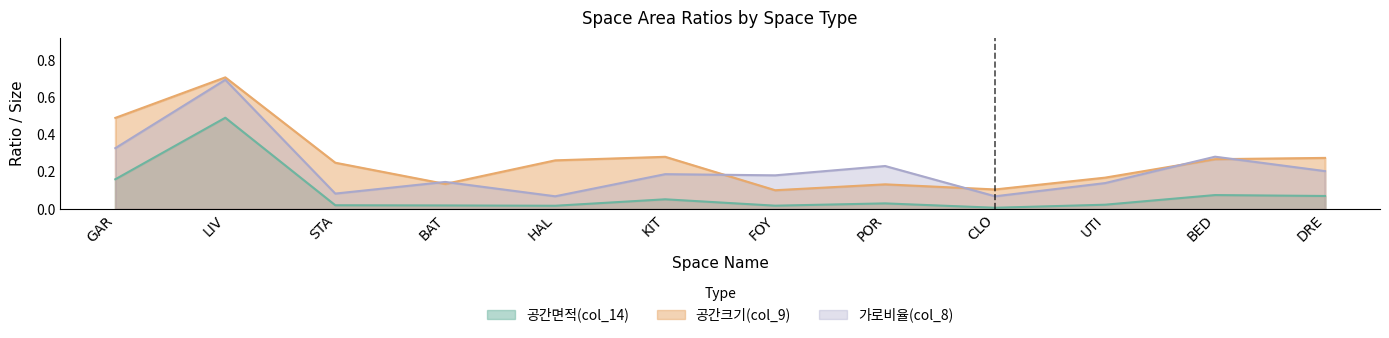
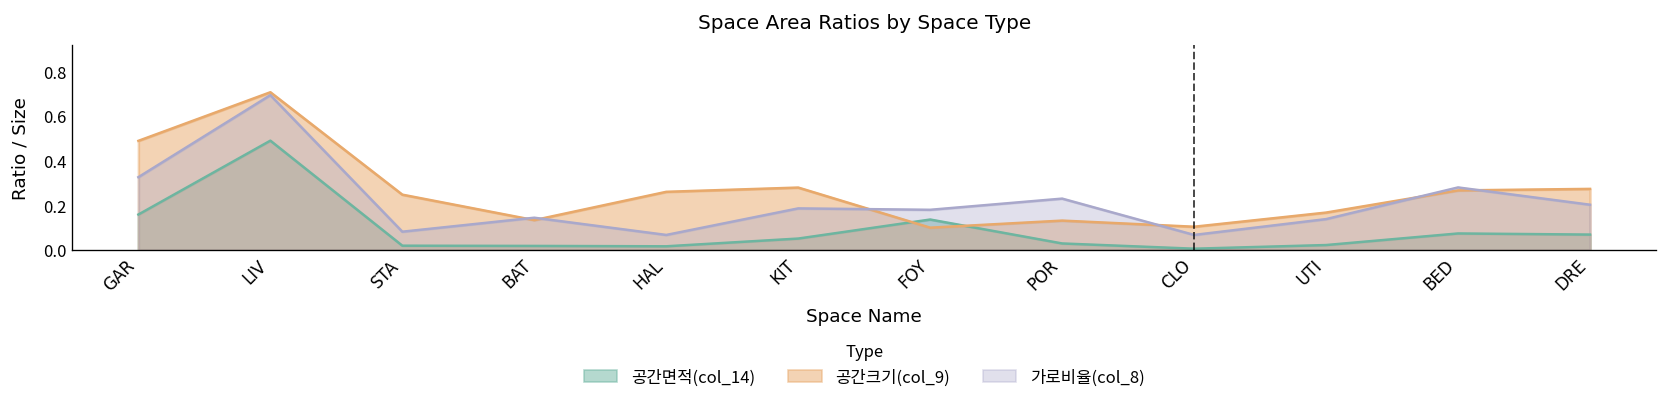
공간면적(col_14), FOY: 0.02 -> 0.14
